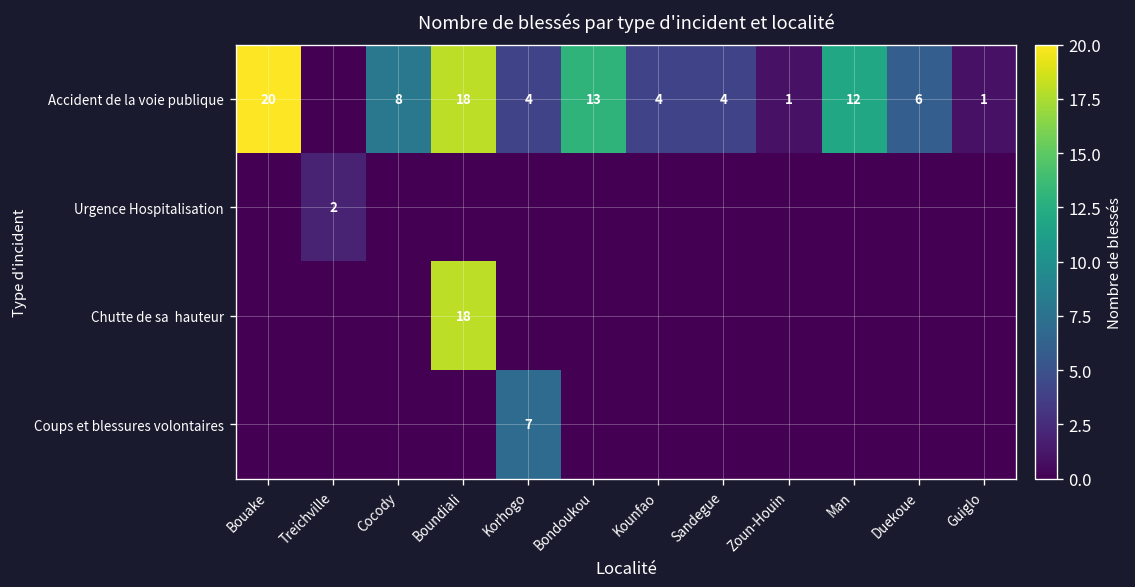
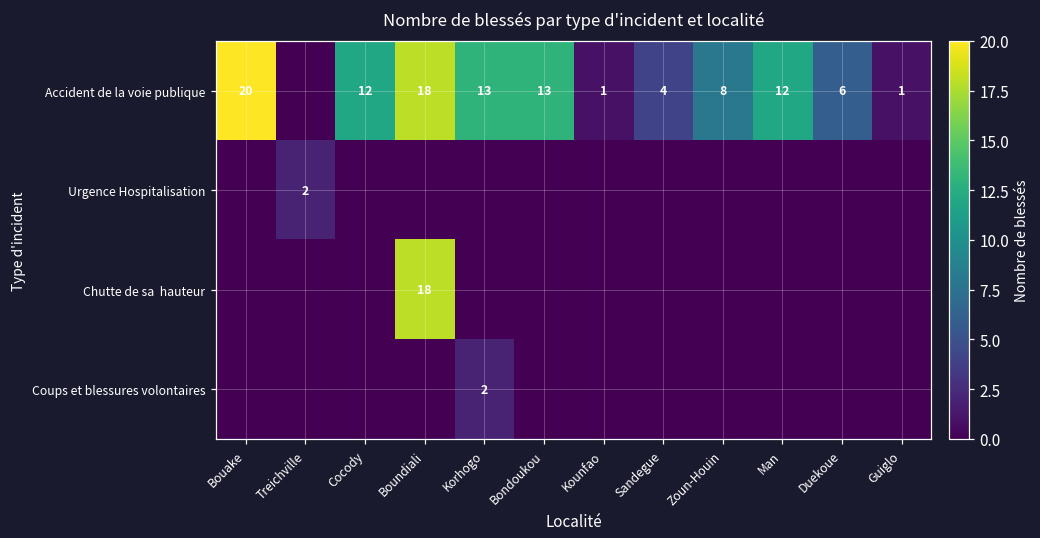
Accident de la voie publique, Cocody: 8 -> 12
Accident de la voie publique, Korhogo: 4 -> 13
Accident de la voie publique, Kounfao: 4 -> 1
Accident de la voie publique, Zoun-Houin: 1 -> 8
Coups et blessures volontaires, Korhogo: 7 -> 2
